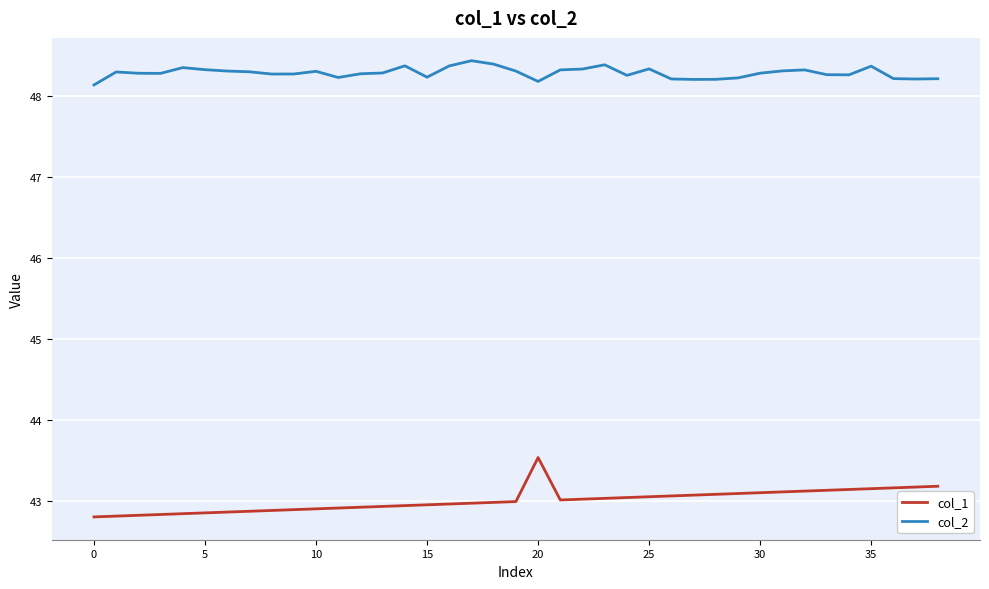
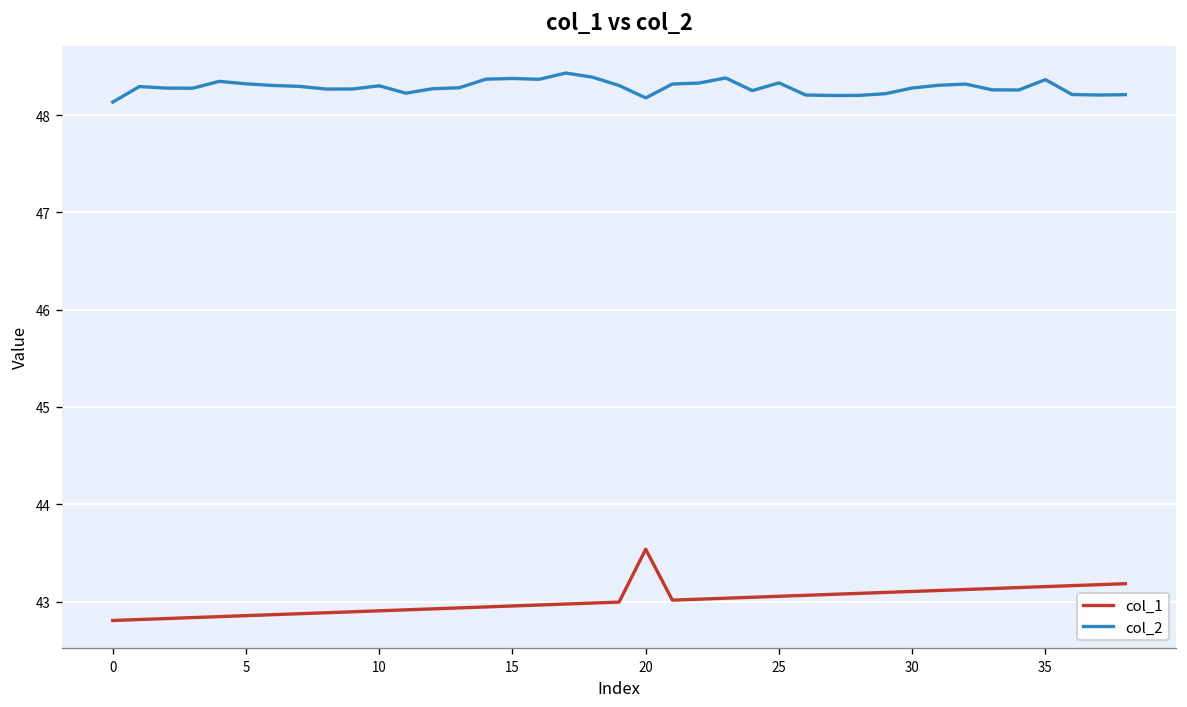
col_2, 15: 48.2 -> 48.4
